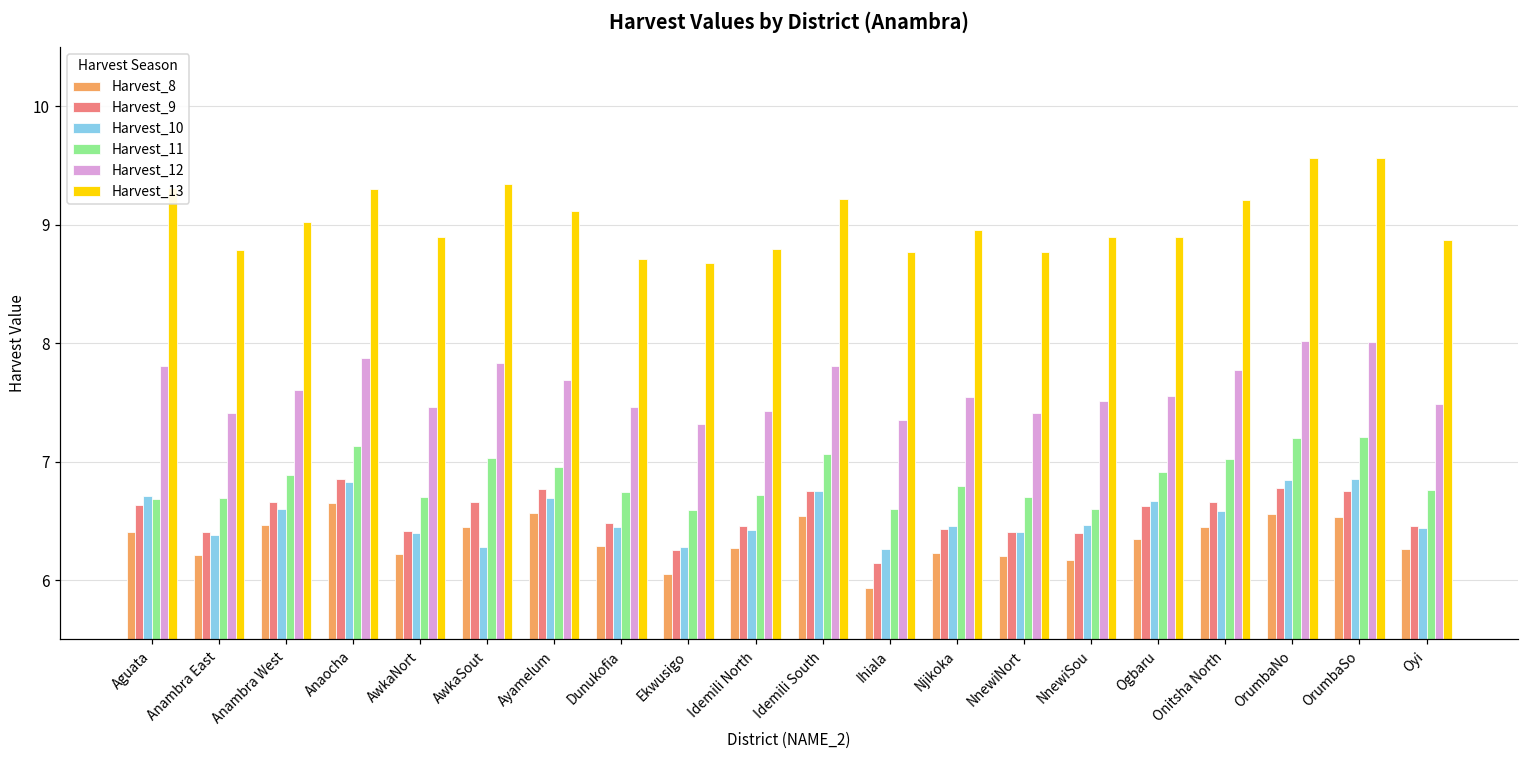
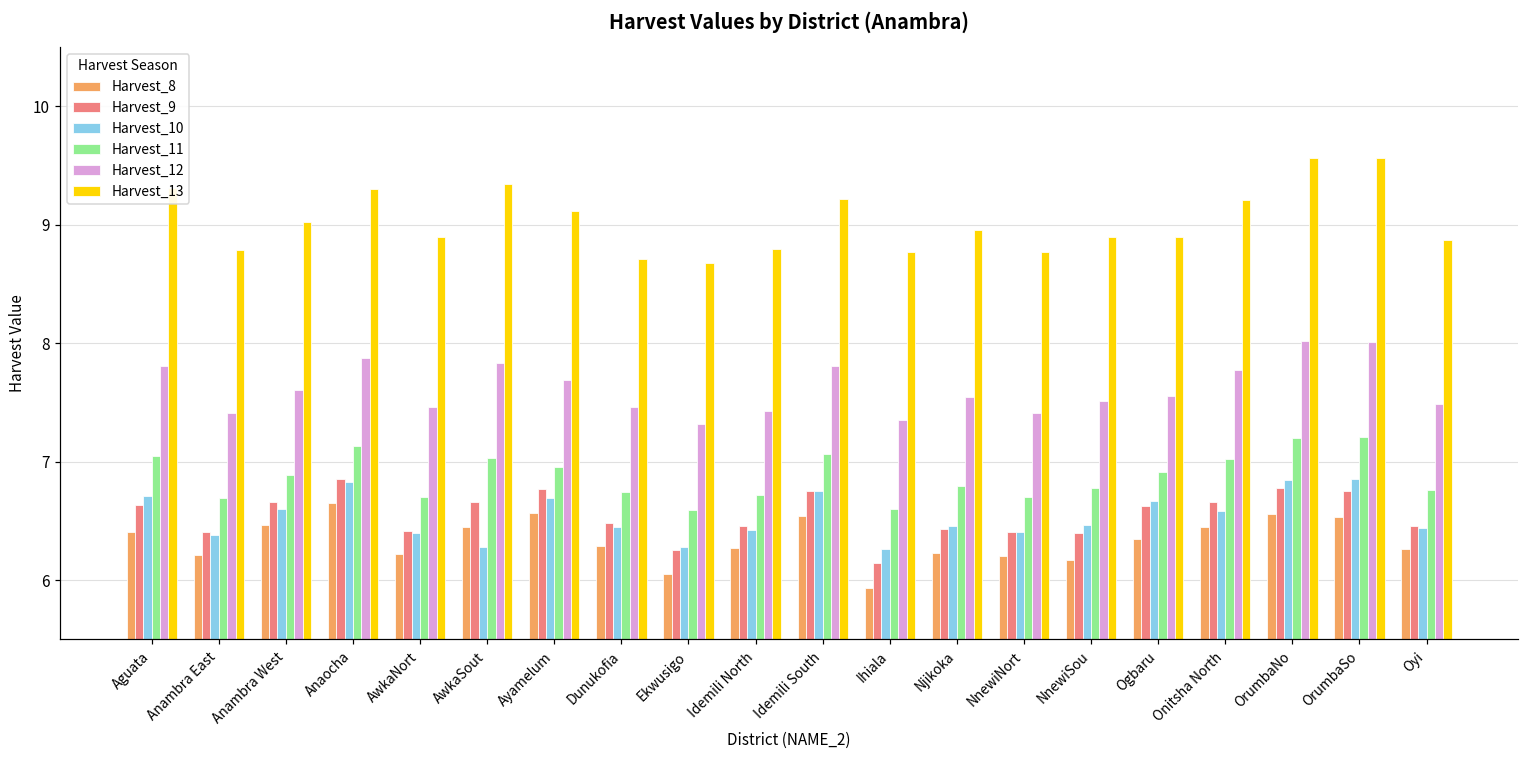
Harvest_11, Aguata: 6.68 -> 7.04
Harvest_11, NnewiSou: 6.60 -> 6.78
